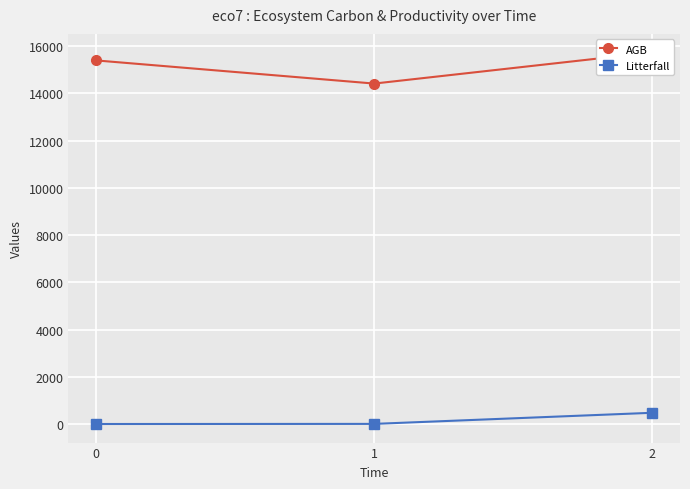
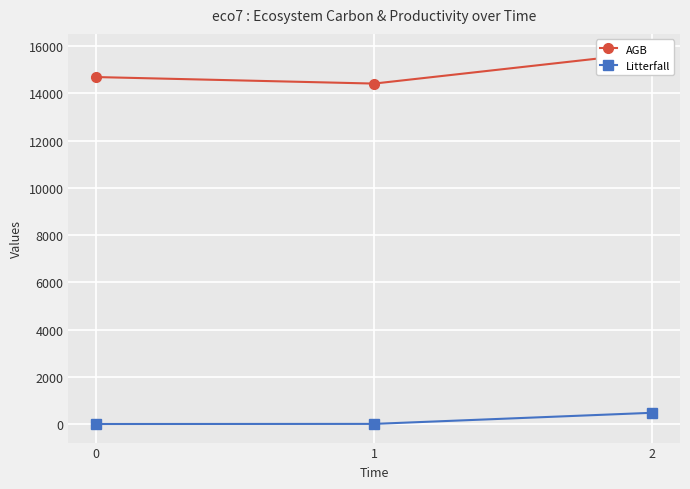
AGB, 0: 15400 -> 14700
